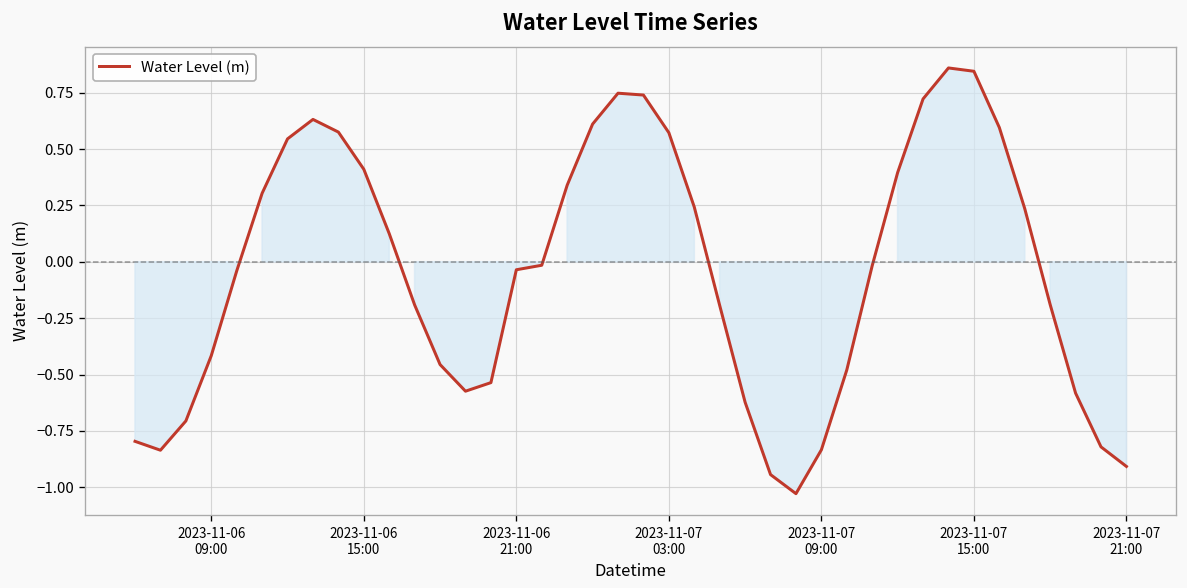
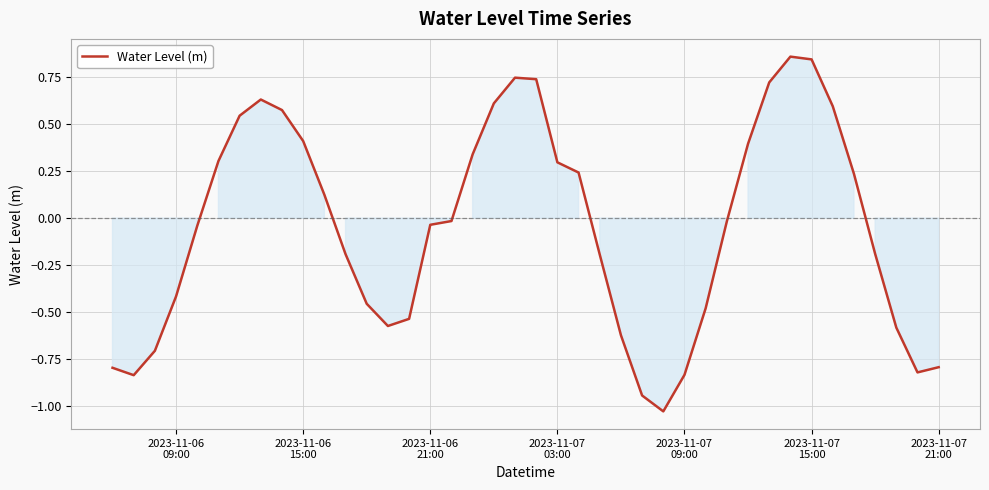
2023-11-07 03:00: 0.57 -> 0.30
2023-11-07 21:00: -0.91 -> -0.79
